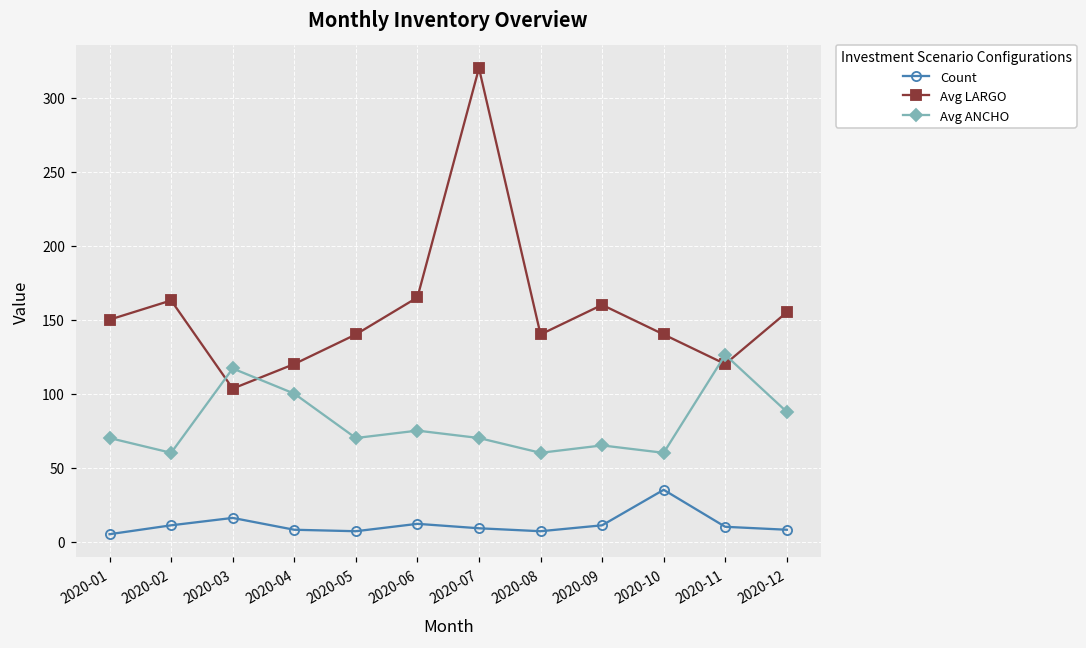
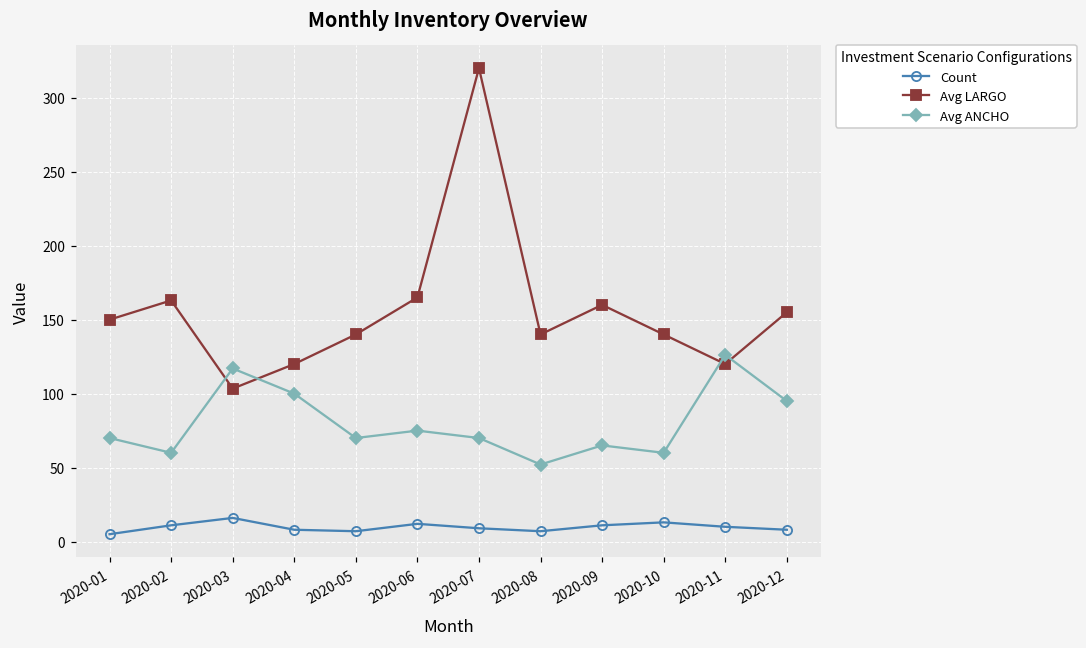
Avg ANCHO, 2020-08: 60 -> 52
Count, 2020-10: 35 -> 13
Avg ANCHO, 2020-12: 88 -> 95
